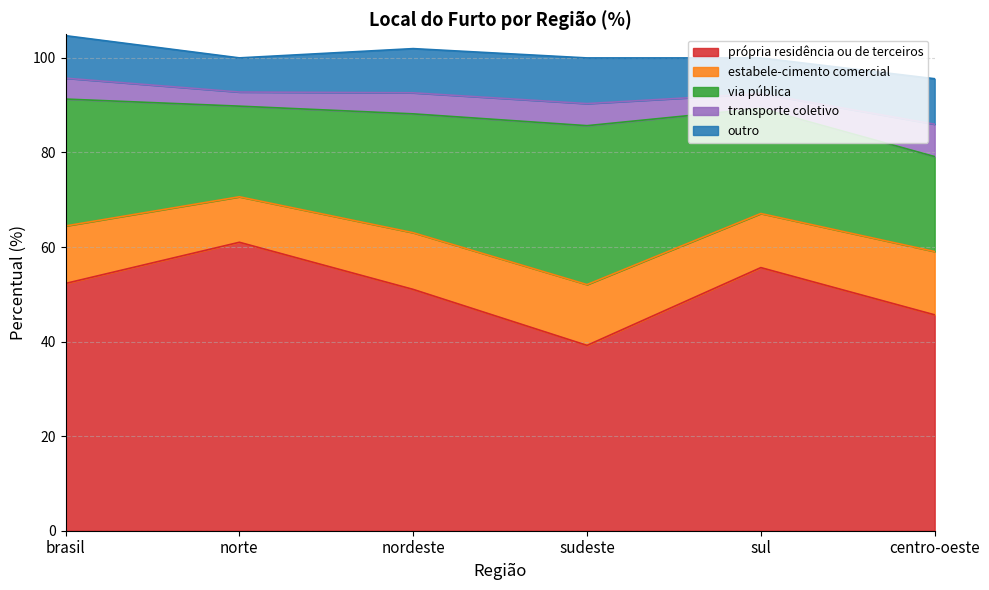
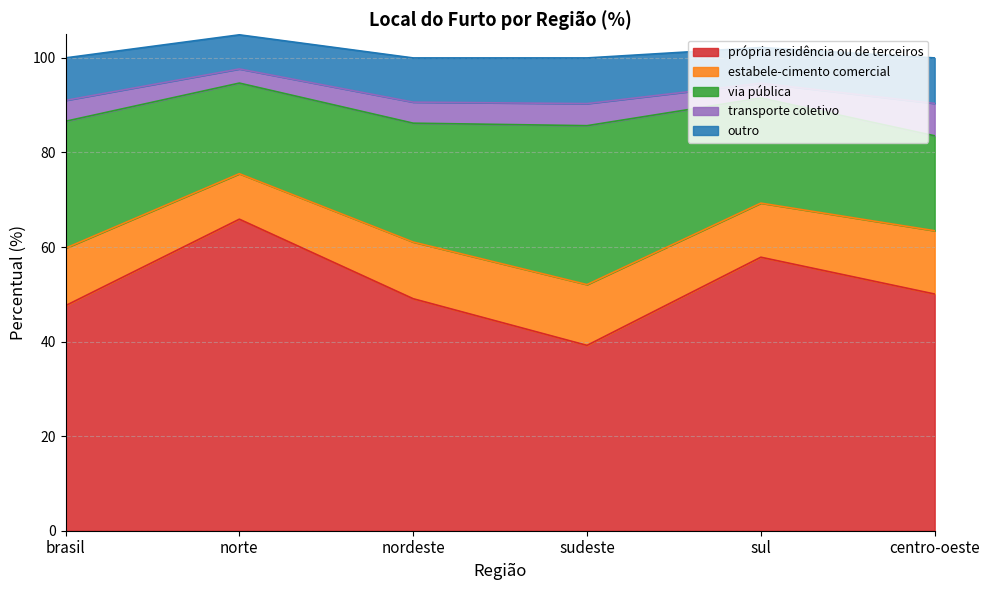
própria residência ou de terceiros, brasil: 52 -> 48
própria residência ou de terceiros, norte: 61 -> 66
própria residência ou de terceiros, nordeste: 51 -> 49
própria residência ou de terceiros, sul: 56 -> 58
própria residência ou de terceiros, centro-oeste: 46 -> 50
